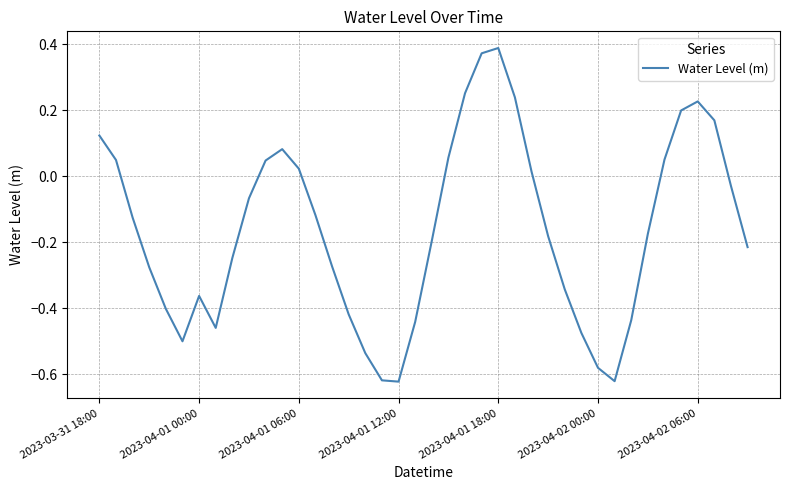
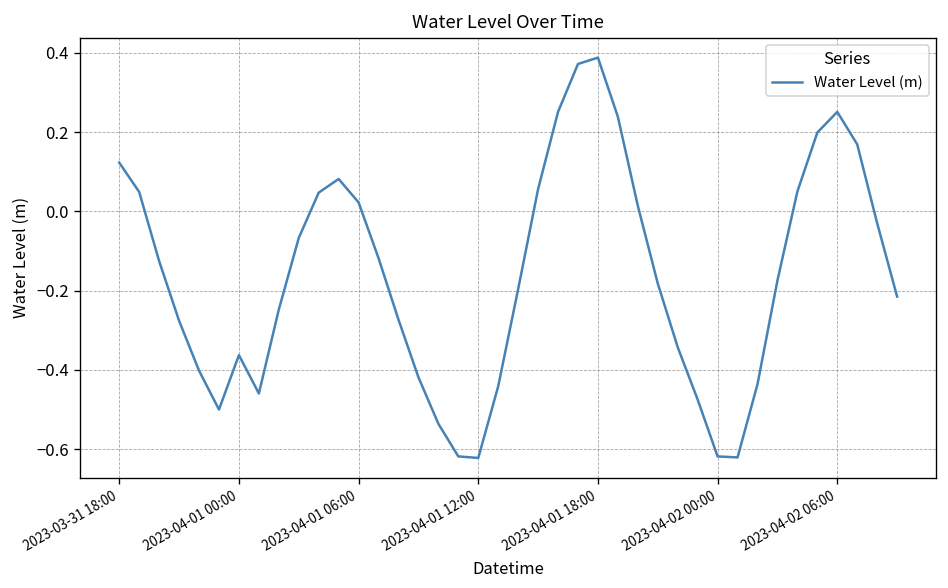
2023-04-02 00:00: -0.58 -> -0.62
2023-04-02 06:00: 0.23 -> 0.25
